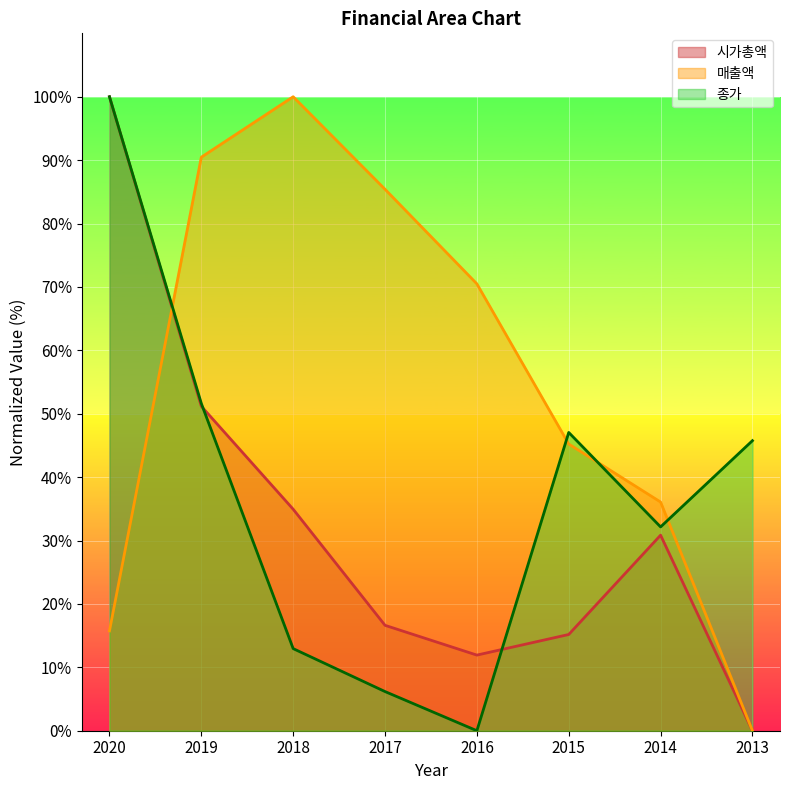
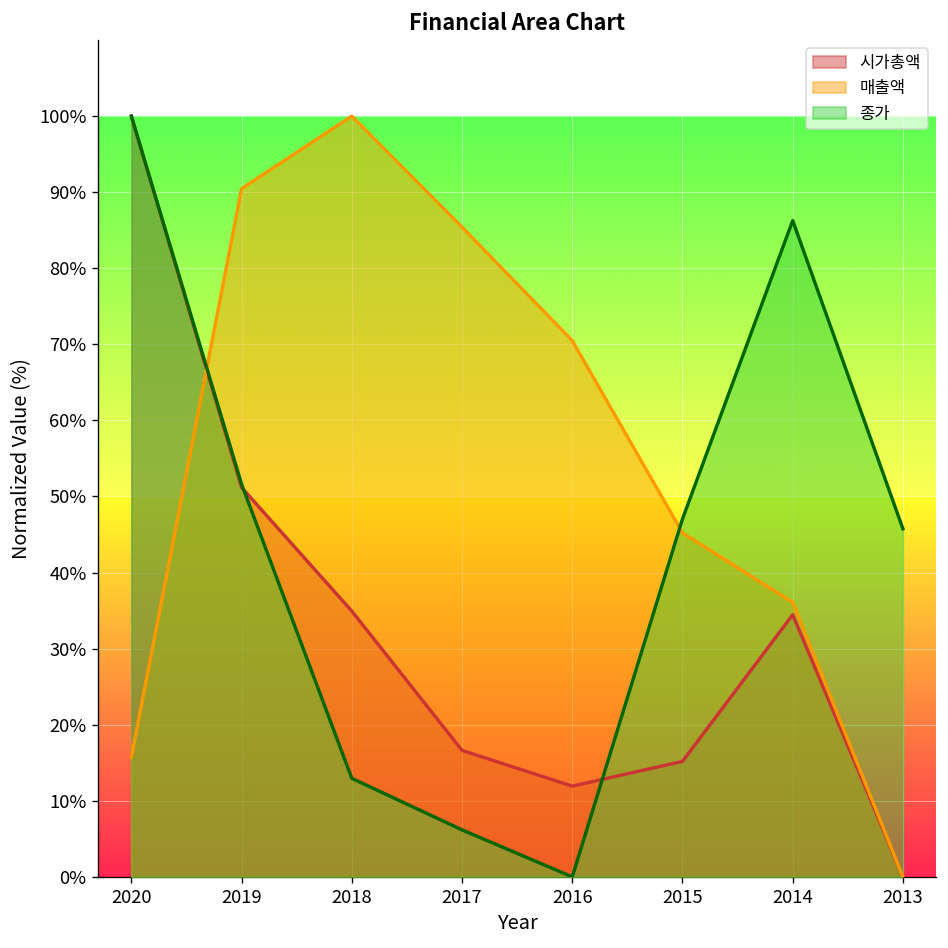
시가총액, 2014: 31% -> 34%
종가, 2014: 32% -> 86%
